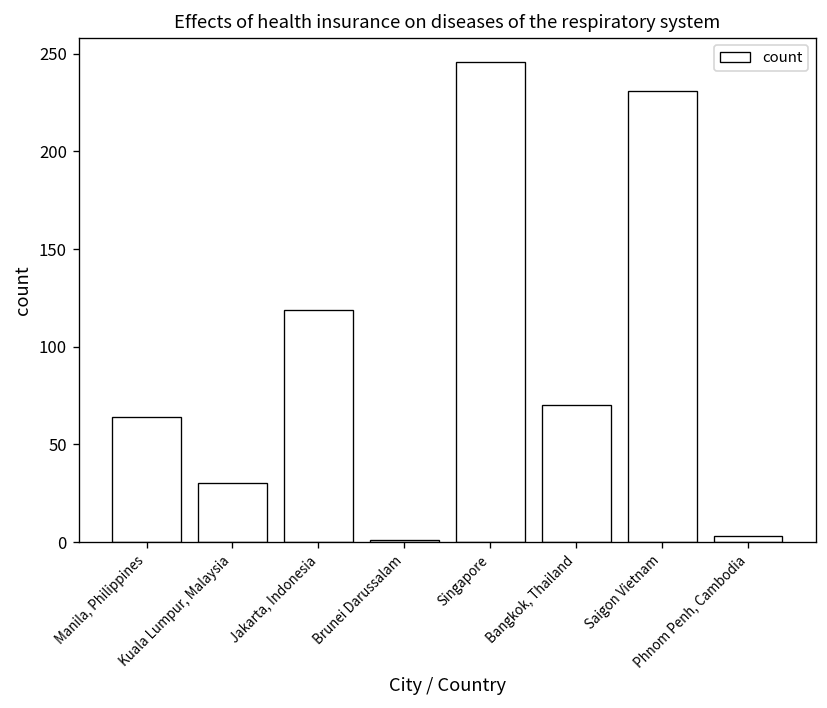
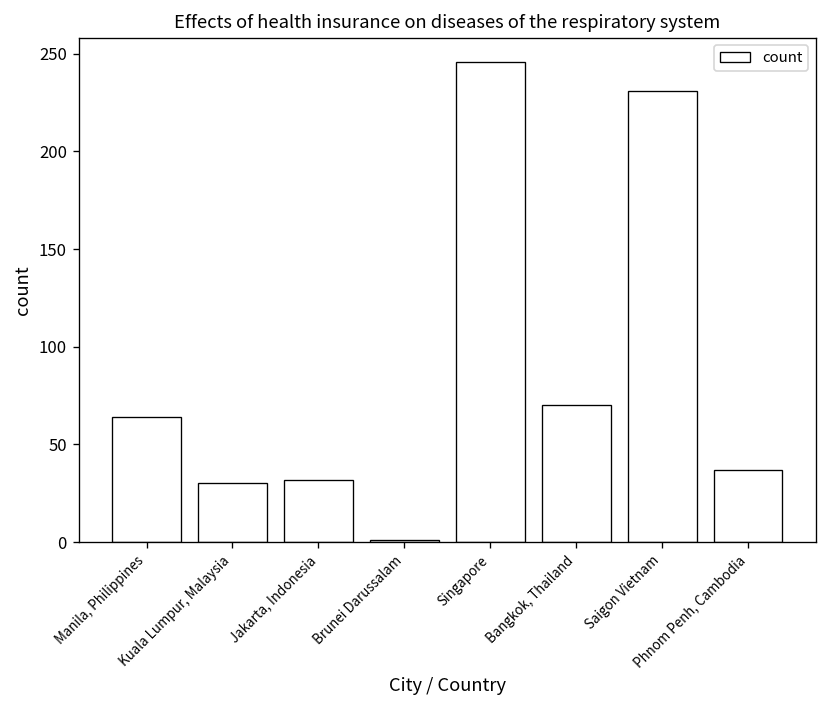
Jakarta, Indonesia: 119 -> 32
Phnom Penh, Cambodia: 3 -> 37
